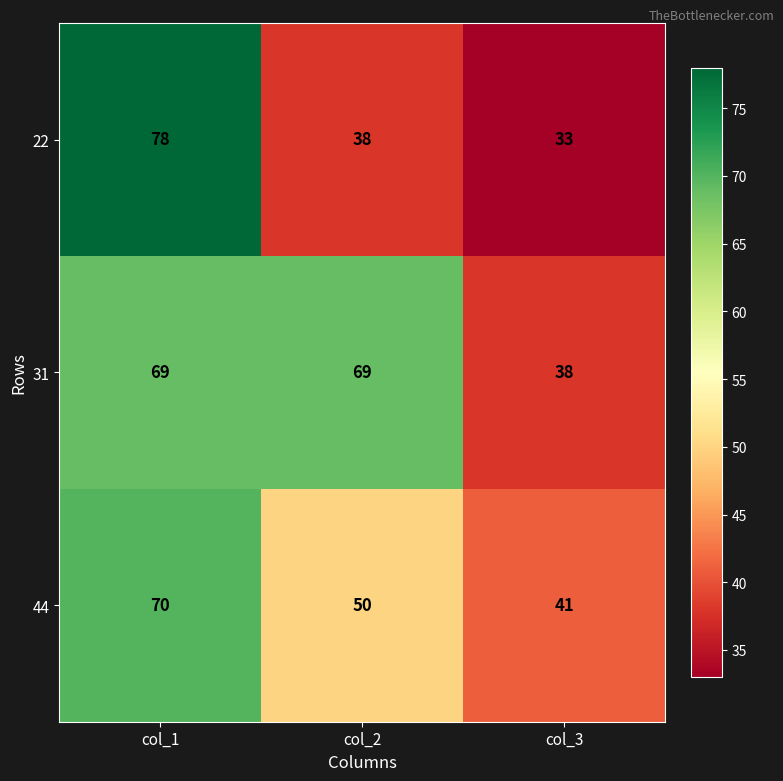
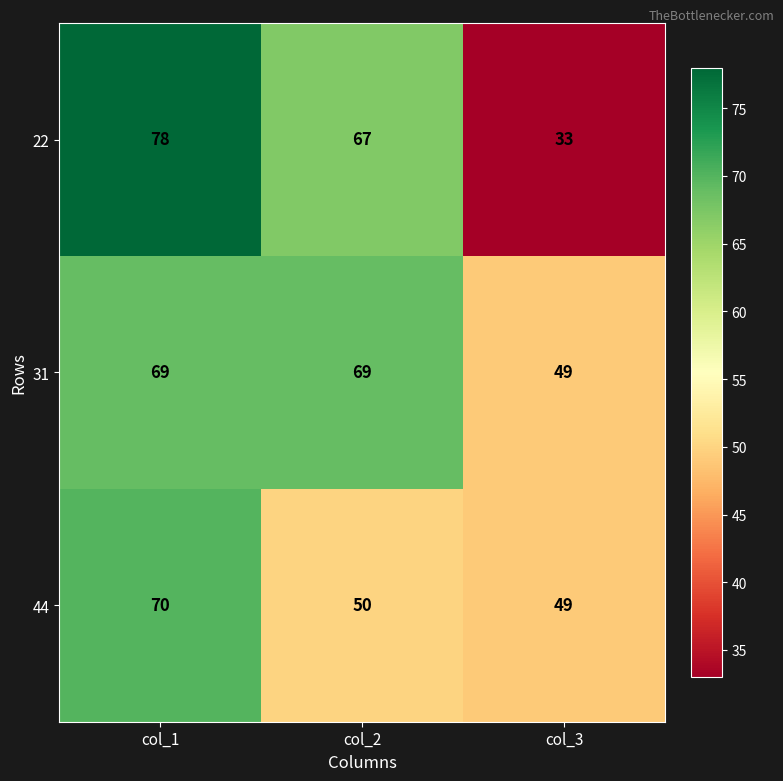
22, col_2: 38 -> 67
31, col_3: 38 -> 49
44, col_3: 41 -> 49
